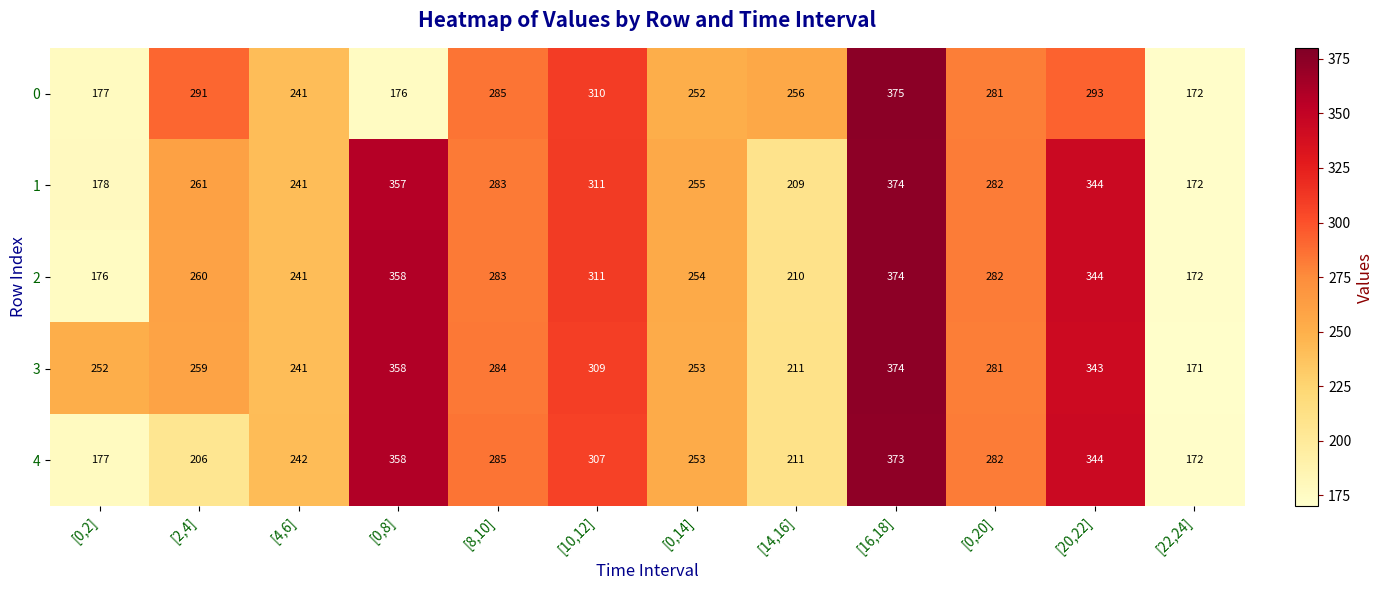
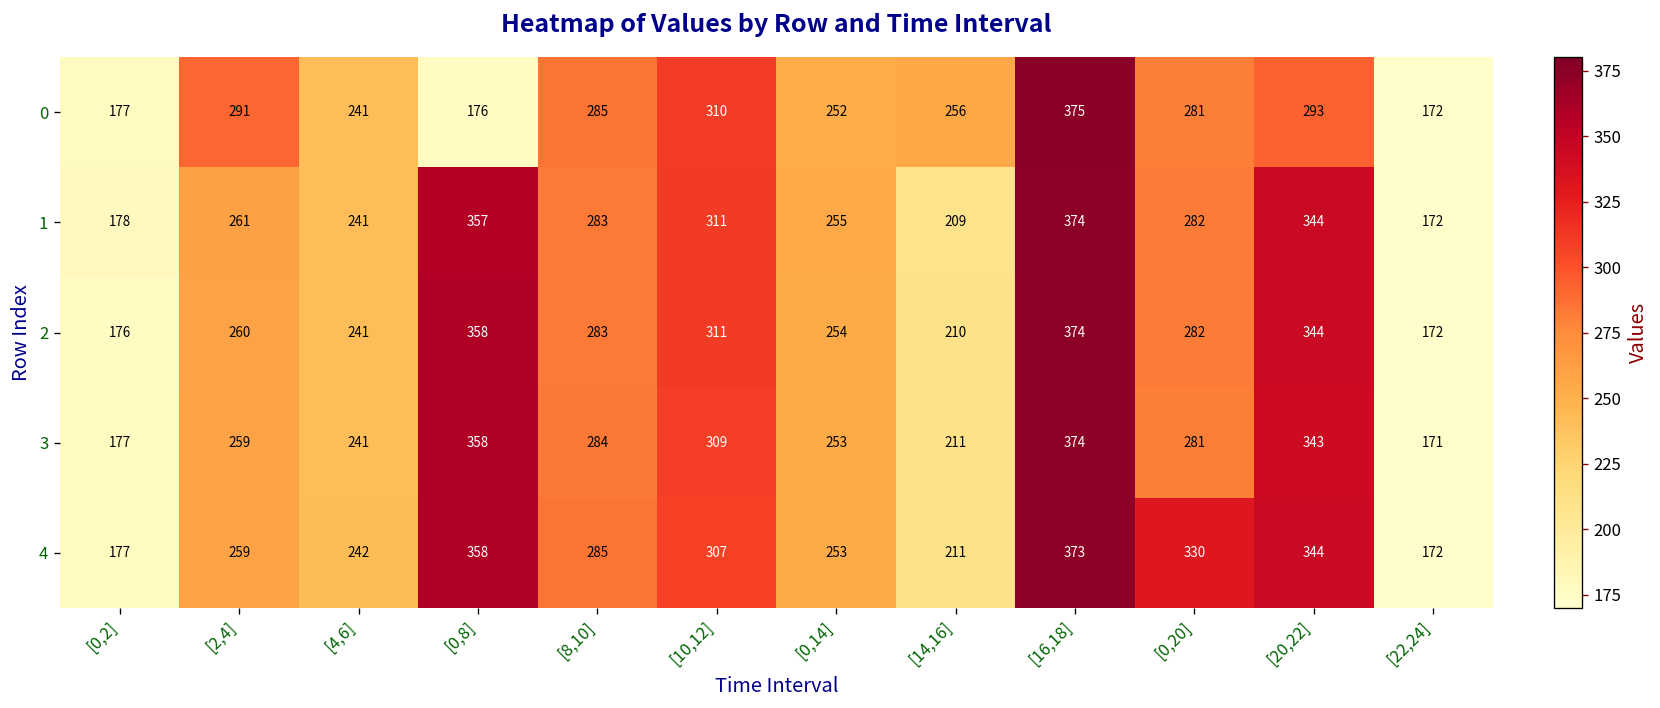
3, [0,2]: 252 -> 177
4, [2,4]: 206 -> 259
4, [0,20]: 282 -> 330
